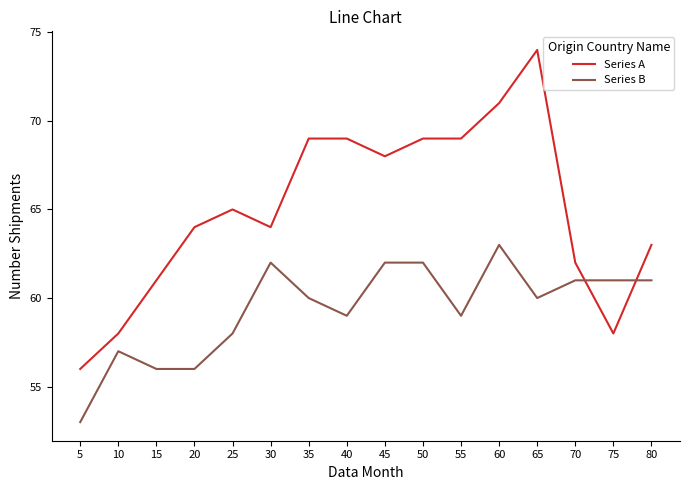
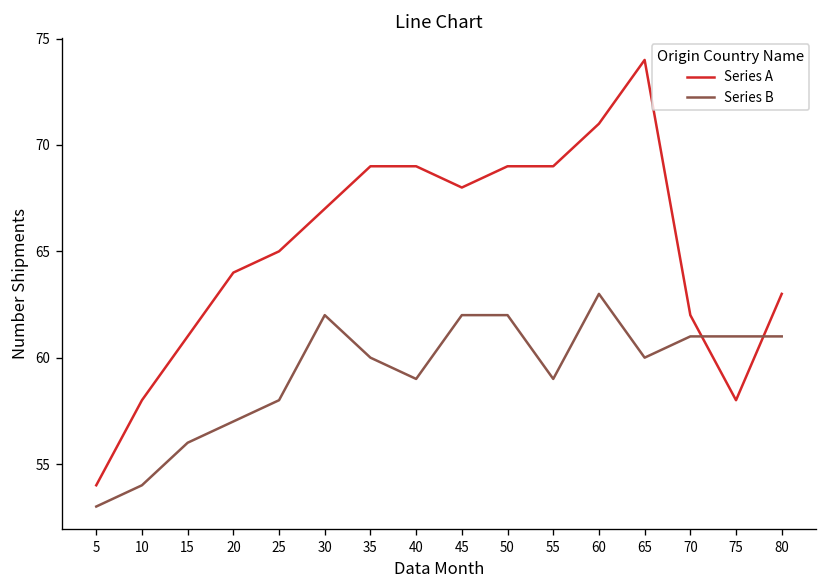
Series A, 5: 56 -> 54
Series B, 10: 57 -> 54
Series B, 20: 56 -> 57
Series A, 30: 64 -> 67
